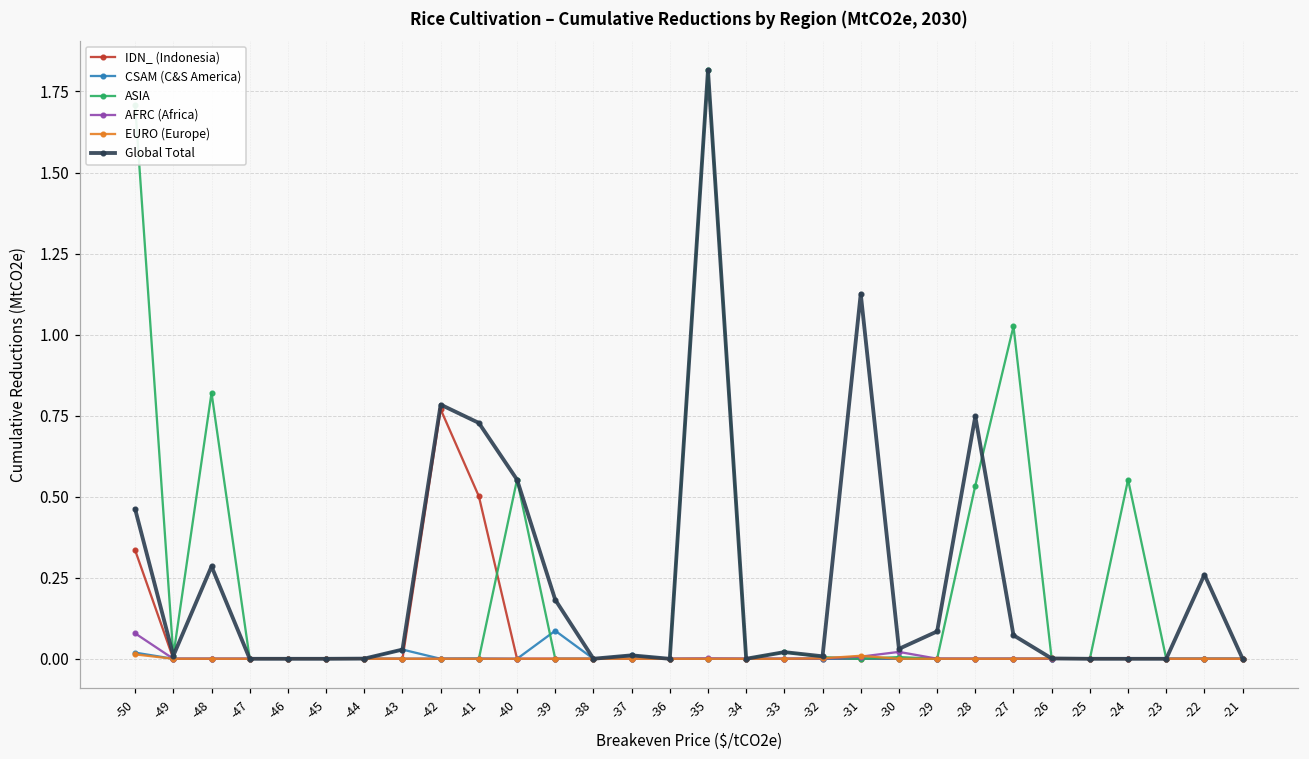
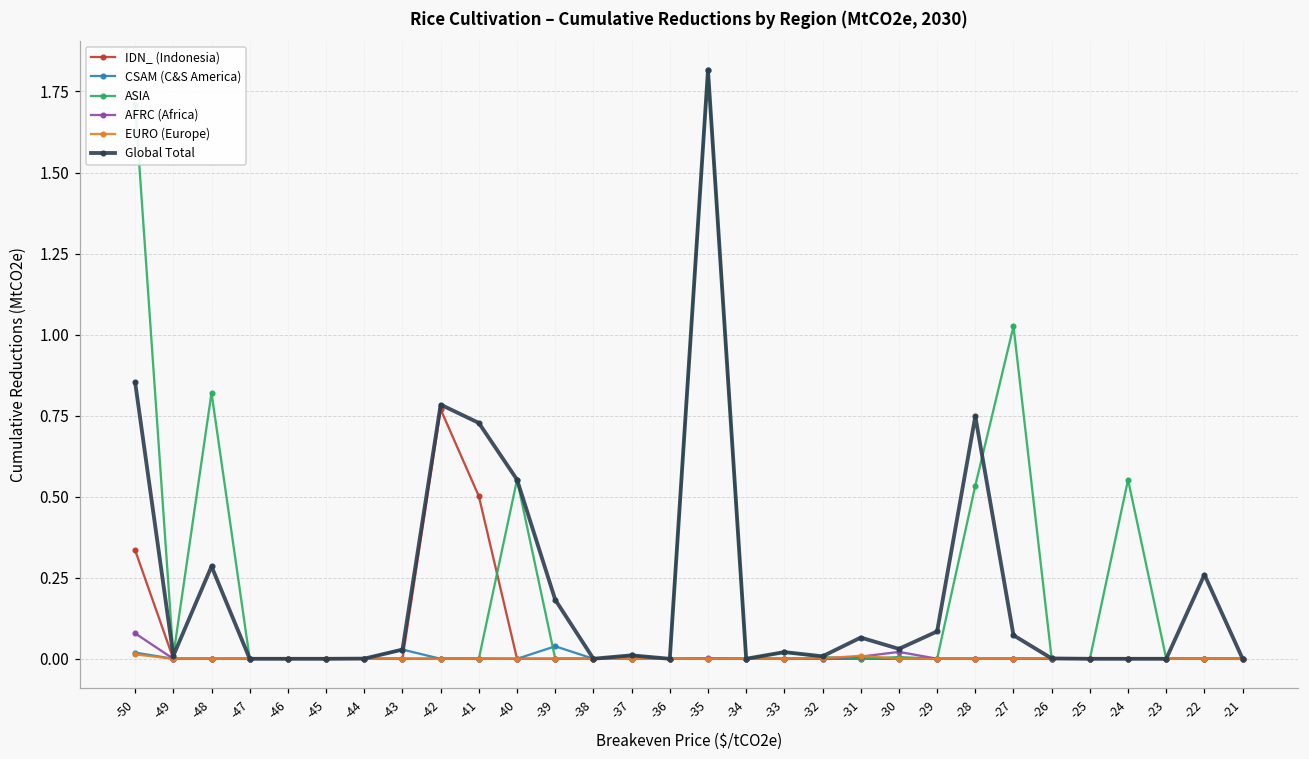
Global Total, -50: 0.46 -> 0.85
CSAM (C&S America), -39: 0.09 -> 0.04
Global Total, -31: 1.13 -> 0.07
